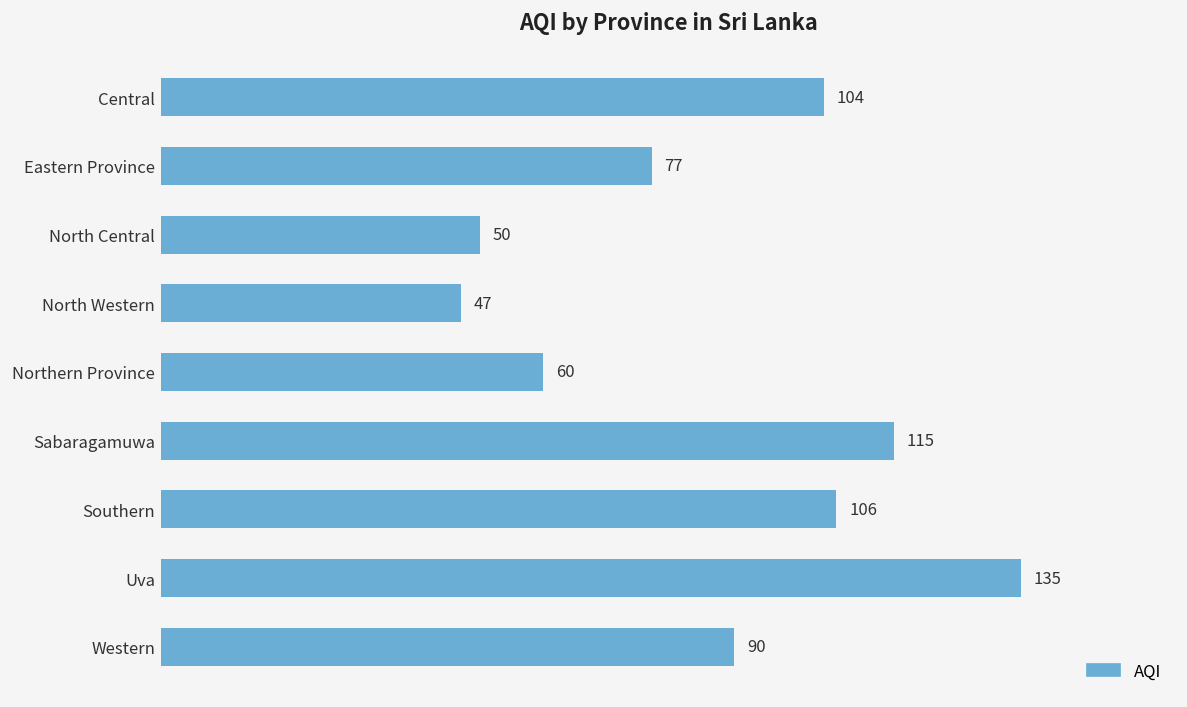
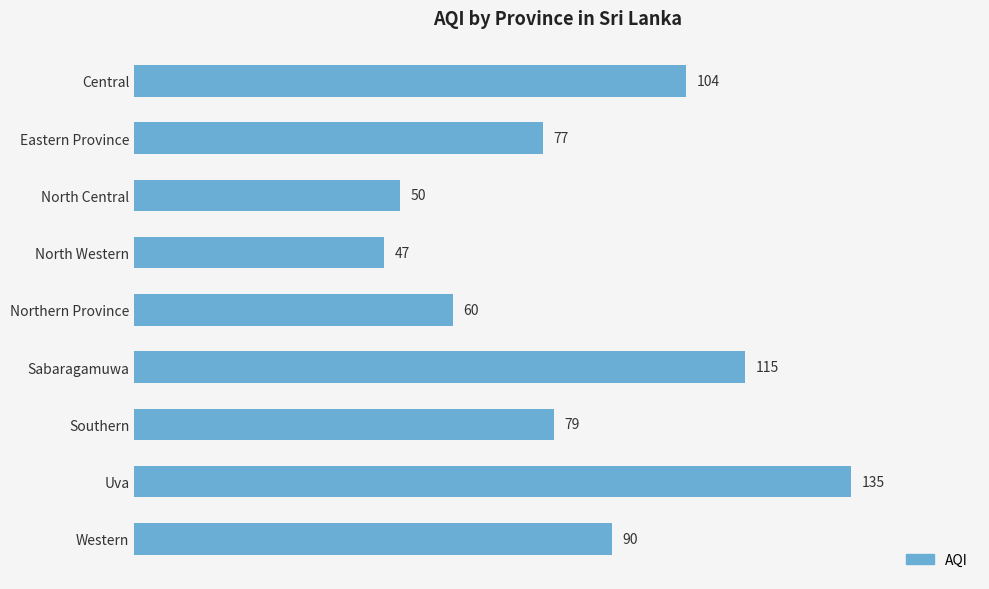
Southern: 106 -> 79
